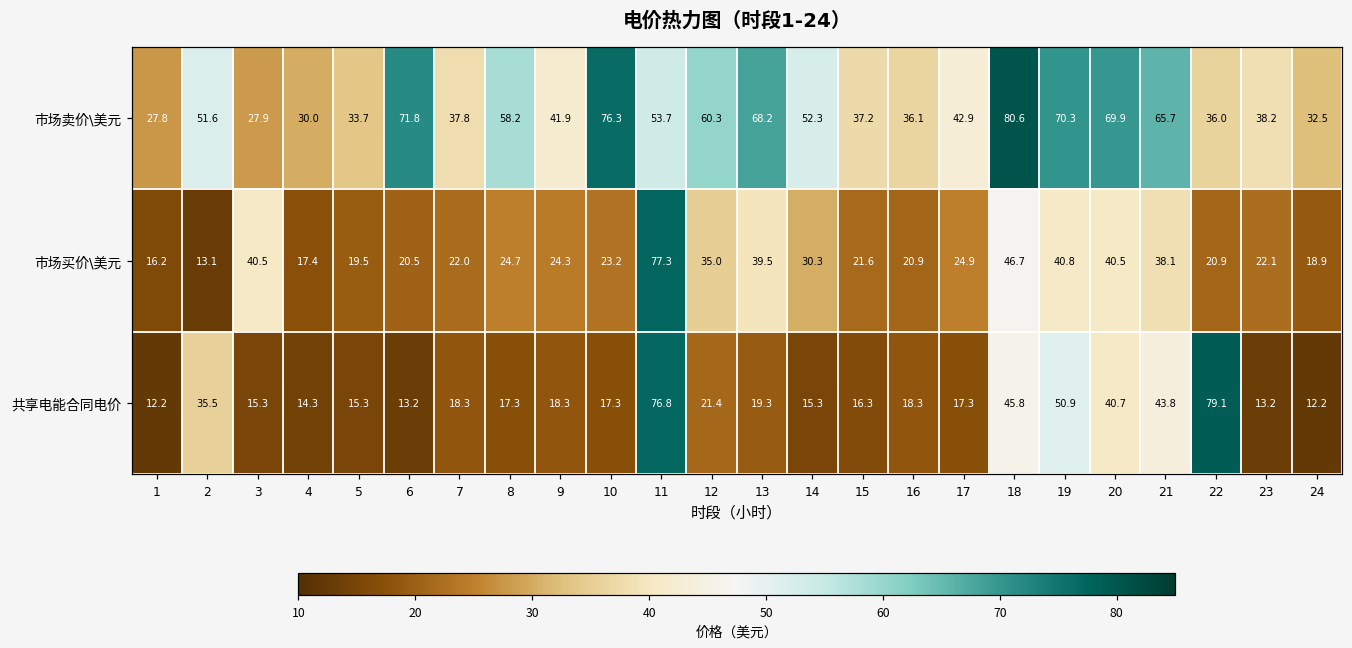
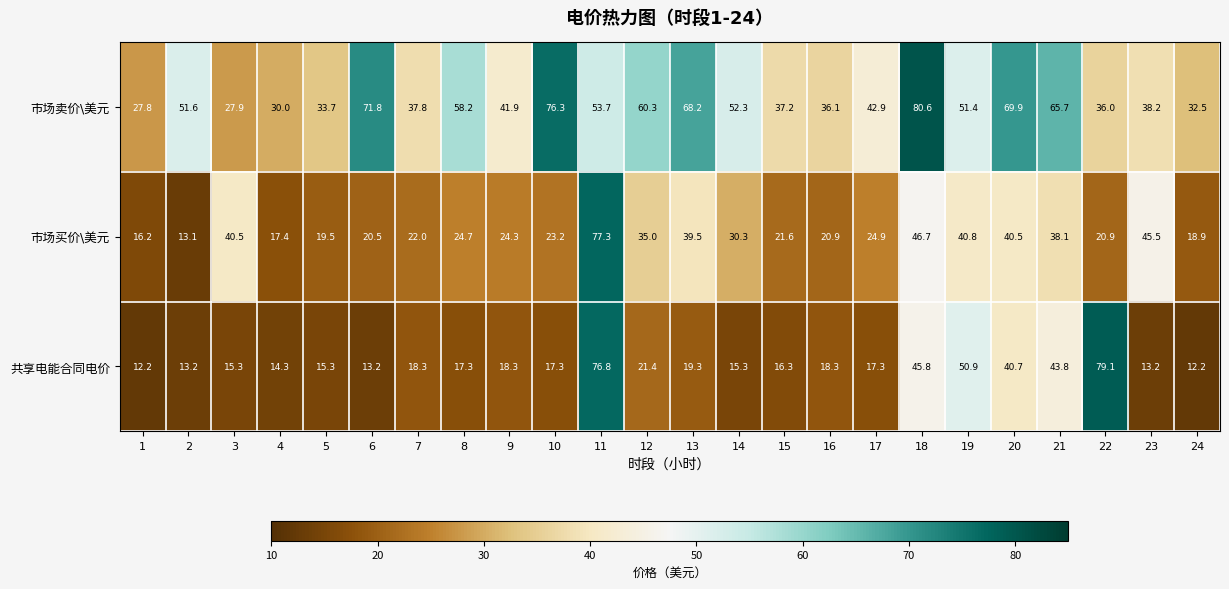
市场卖价\美元, 19: 70.3 -> 51.4
市场买价\美元, 23: 22.1 -> 45.5
共享电能合同电价, 2: 35.5 -> 13.2
